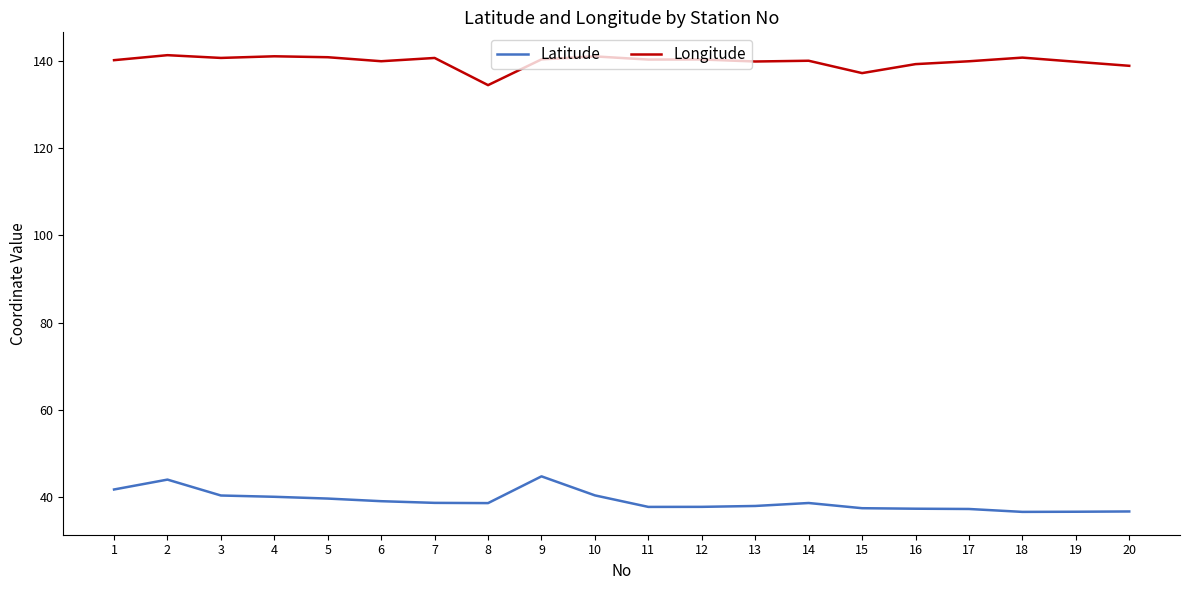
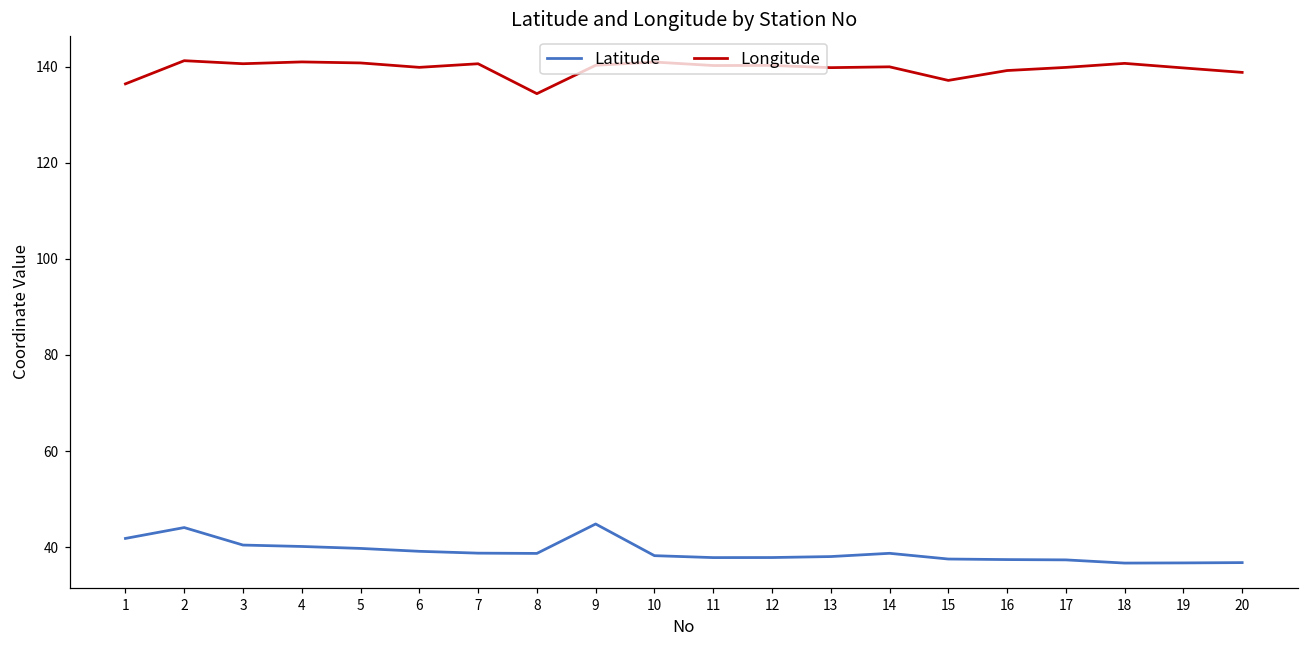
Longitude, 1: 140 -> 136
Latitude, 10: 40 -> 38
